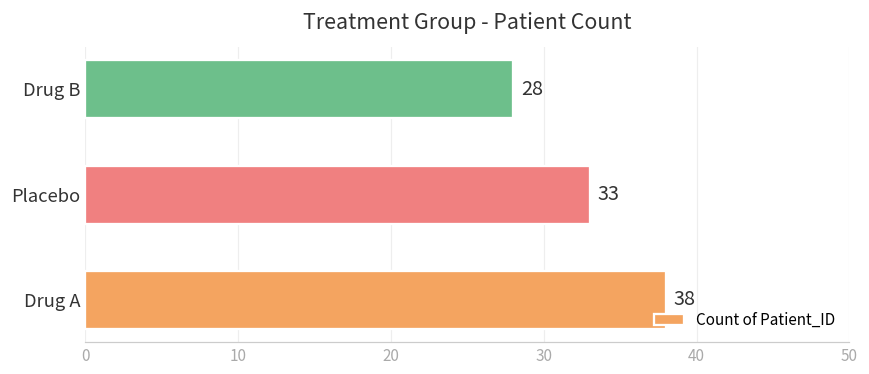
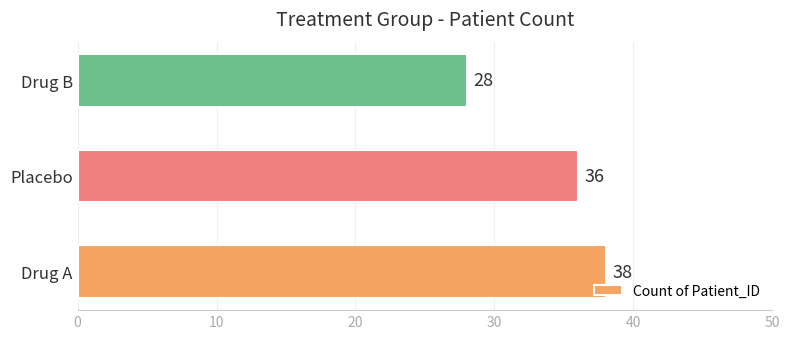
Placebo: 33 -> 36
